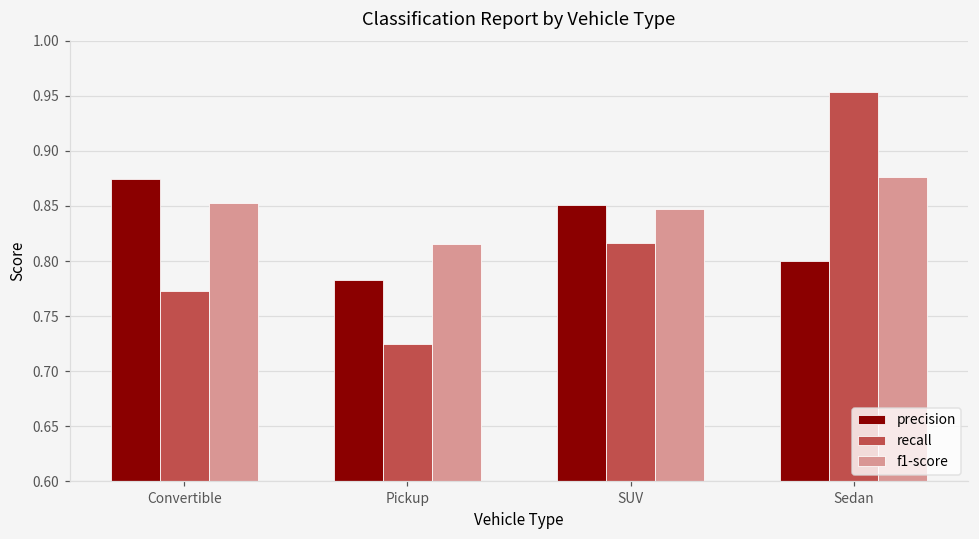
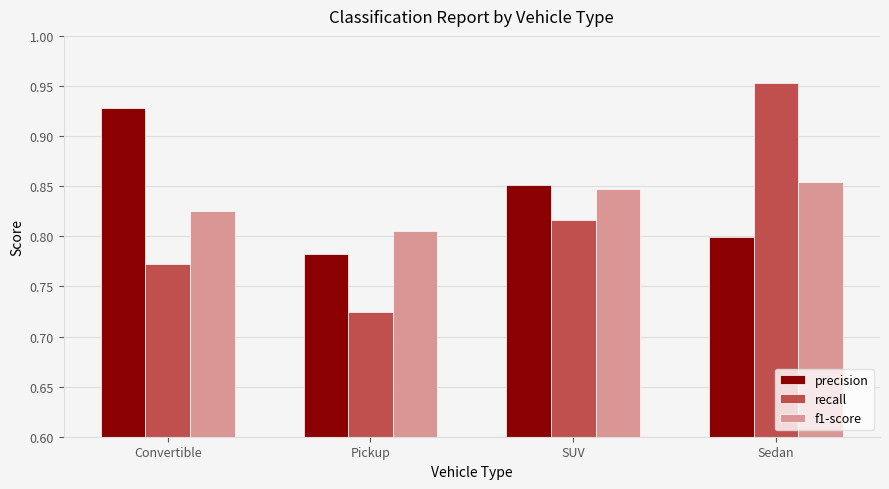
precision, Convertible: 0.875 -> 0.928
f1-score, Convertible: 0.853 -> 0.825
f1-score, Pickup: 0.815 -> 0.805
f1-score, Sedan: 0.876 -> 0.854
